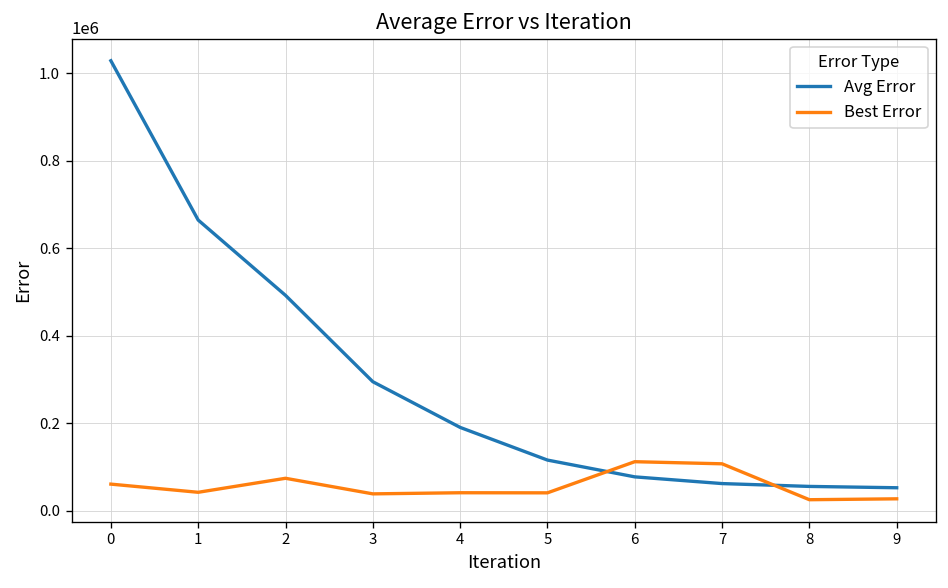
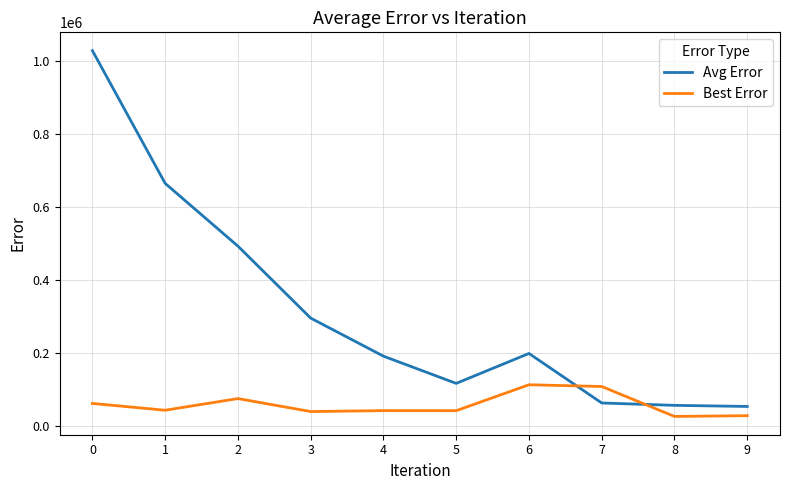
Avg Error, 6: 80000 -> 200000
